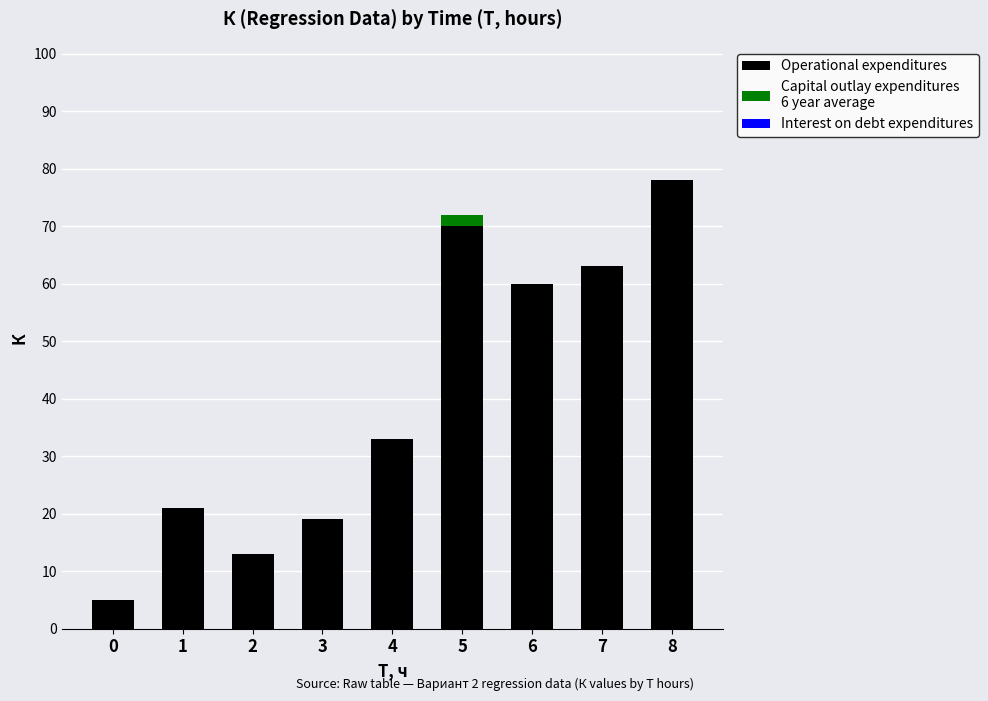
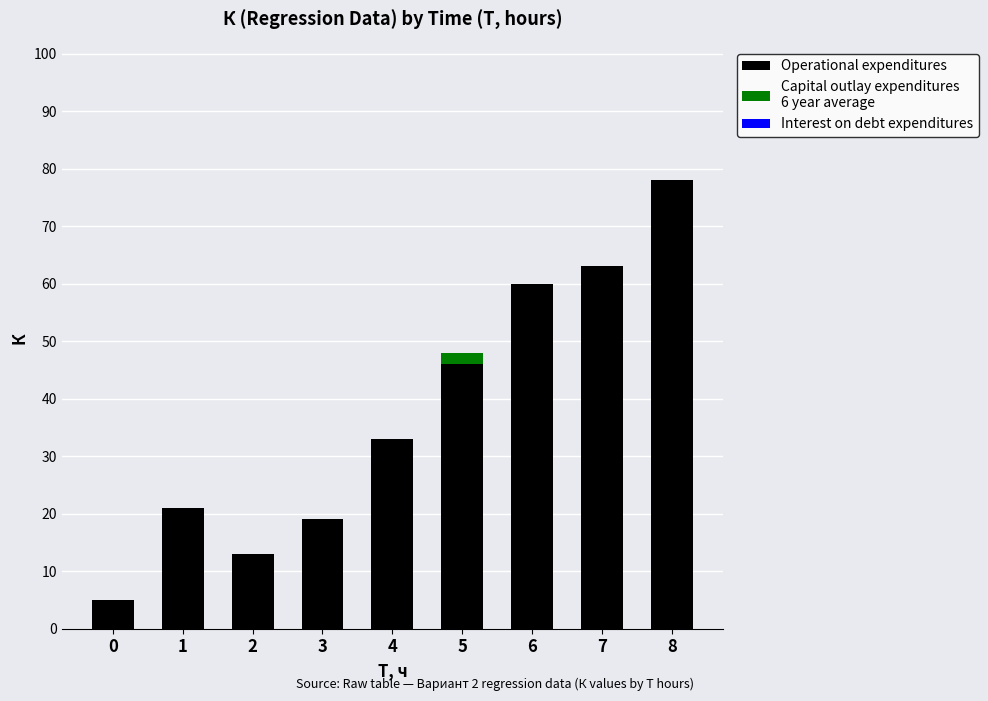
Operational expenditures, 5: 70 -> 46
